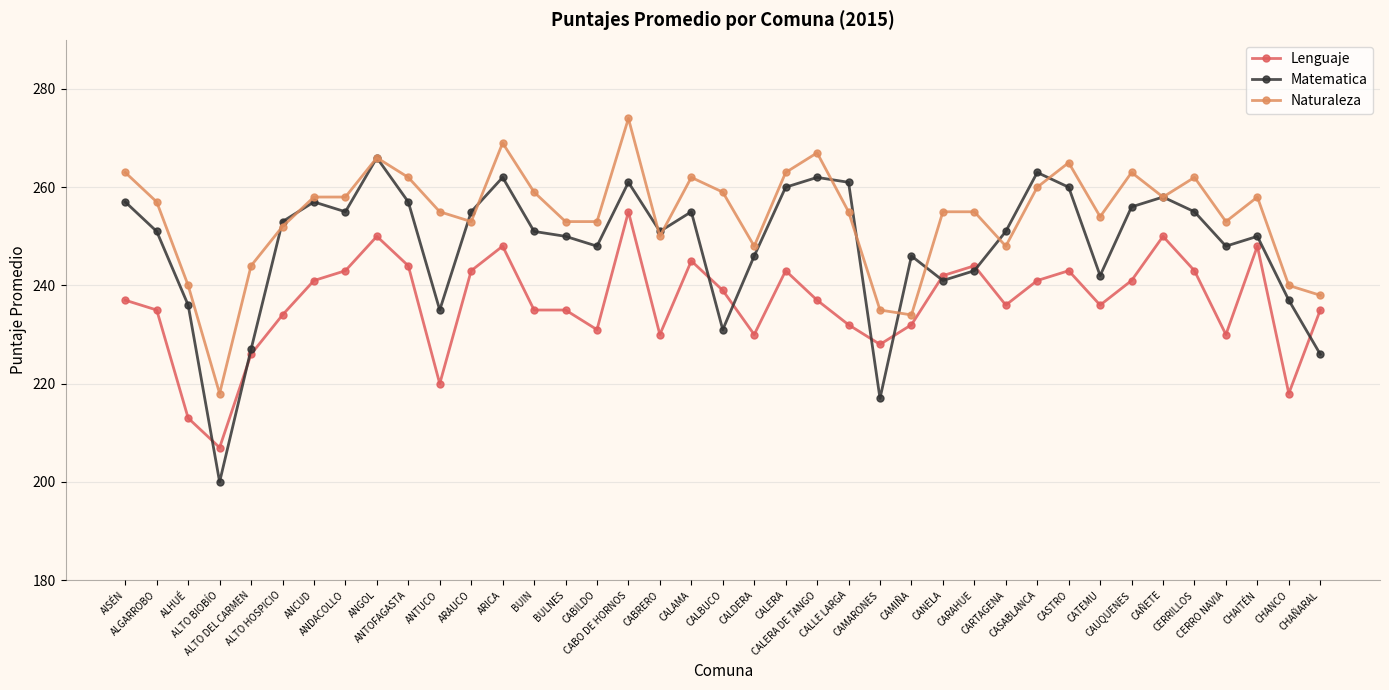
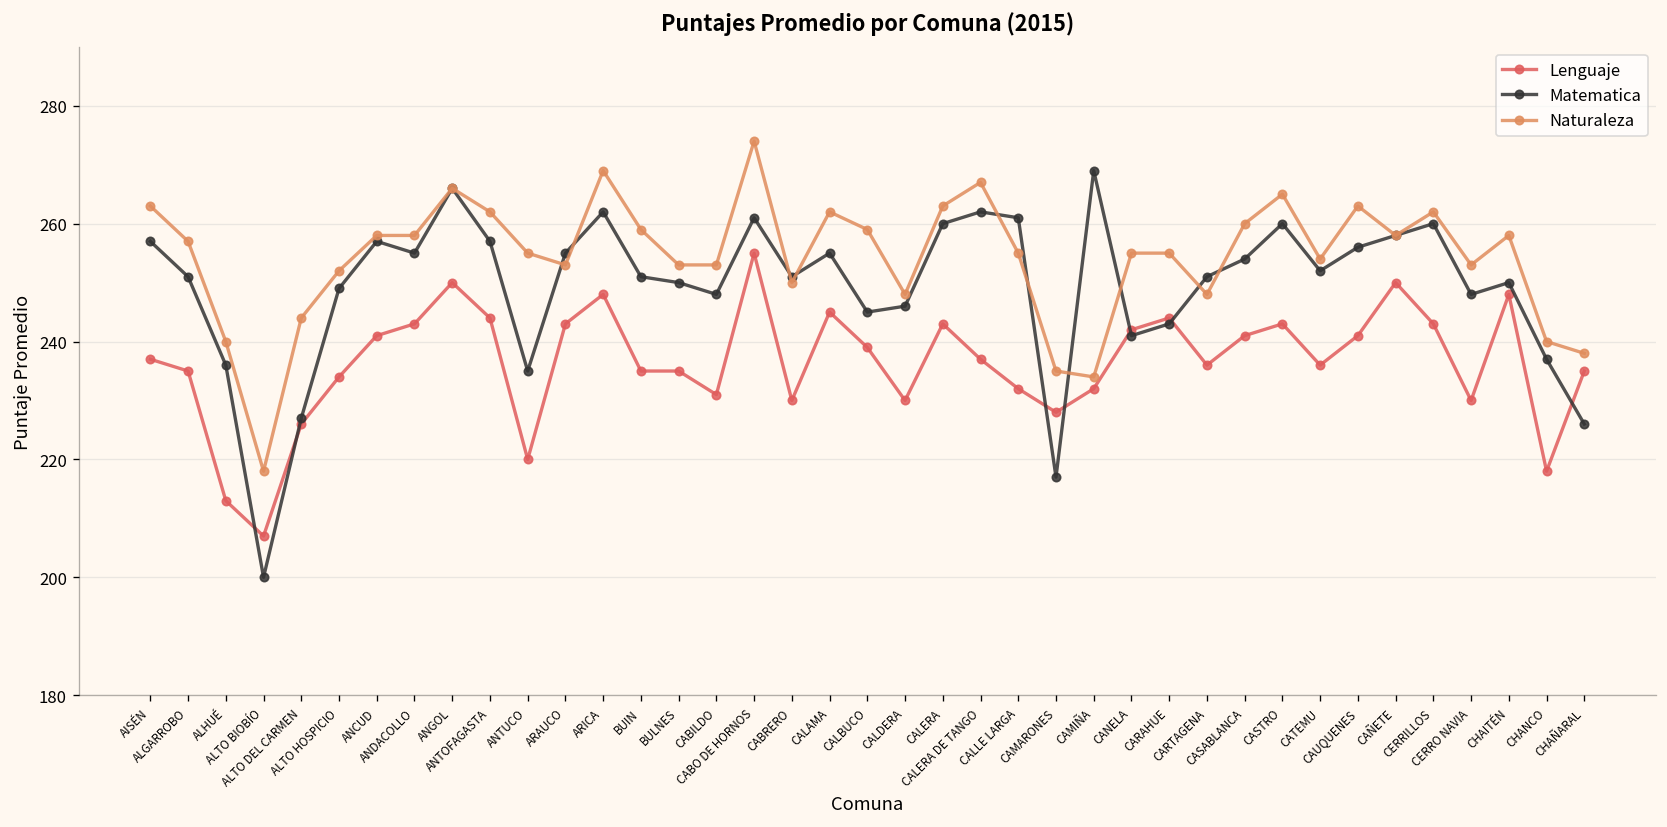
Matematica, ALTO HOSPICIO: 253 -> 249
Matematica, CALBUCO: 231 -> 245
Matematica, CAMIÑA: 246 -> 269
Matematica, CASABLANCA: 263 -> 254
Matematica, CATEMU: 242 -> 252
Matematica, CERRILLOS: 255 -> 260
